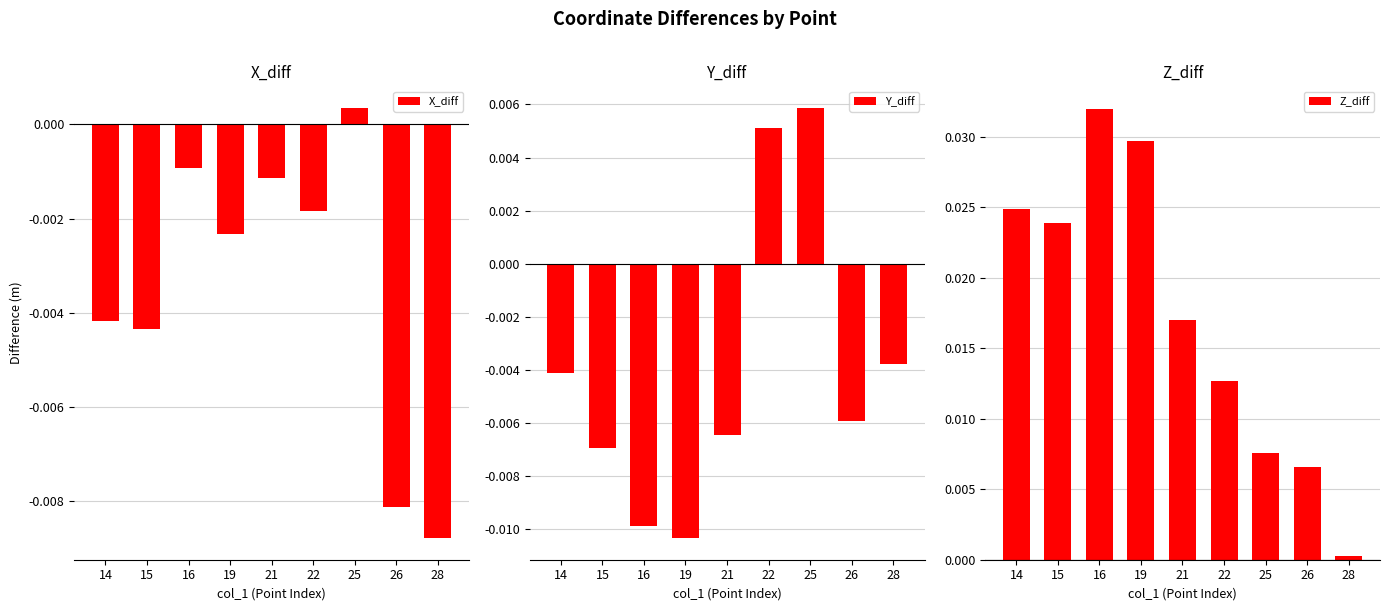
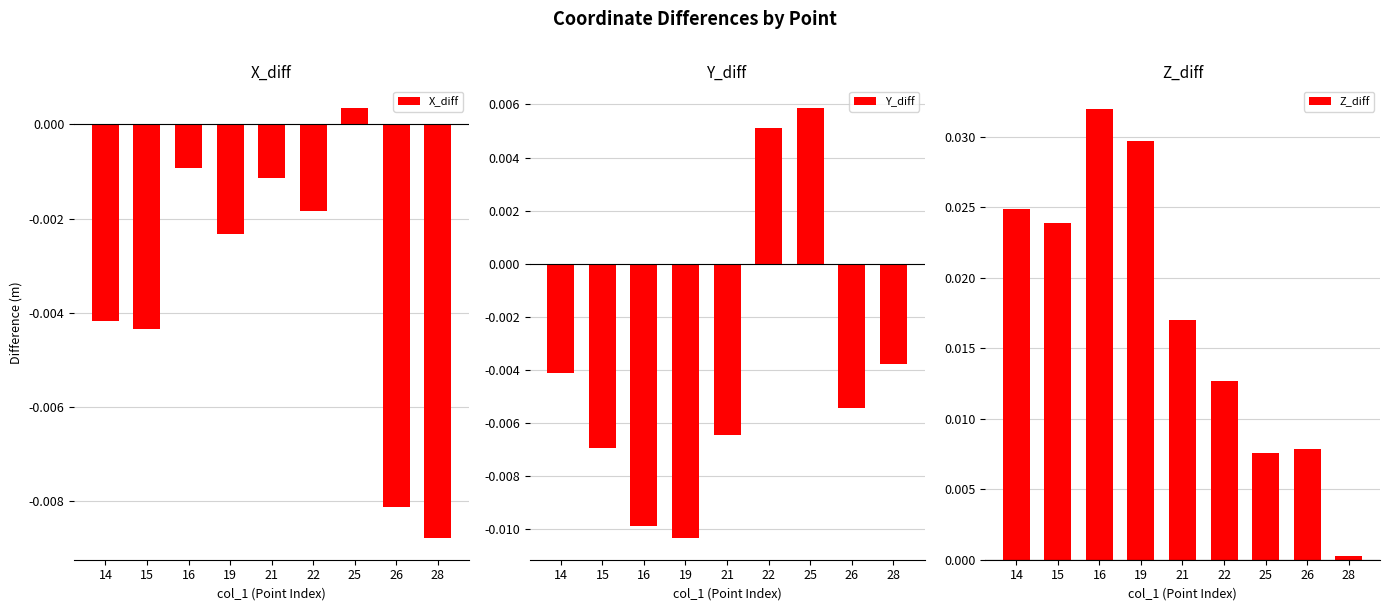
Y_diff, 26: -0.0059 -> -0.0054
Z_diff, 26: 0.0066 -> 0.0079
